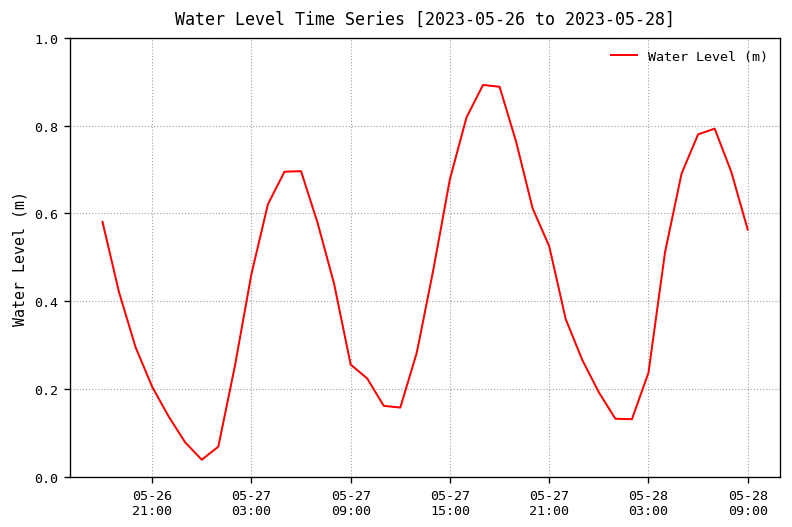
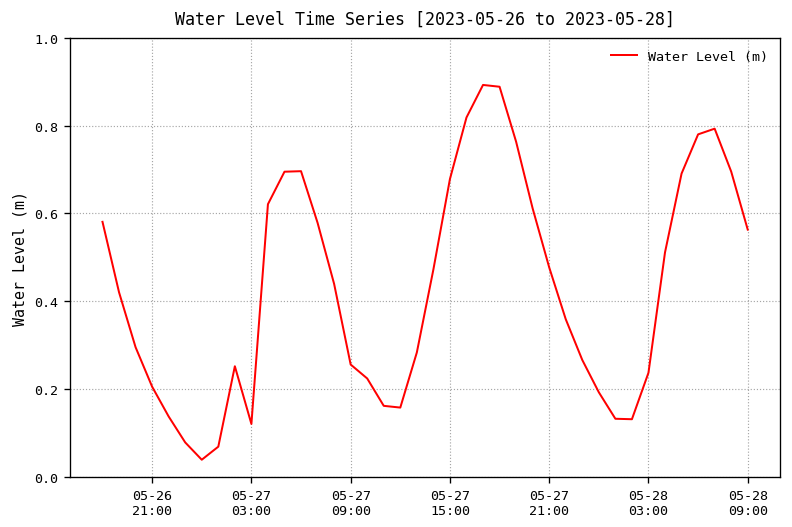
05-27 03:00: 0.46 -> 0.12
05-27 21:00: 0.53 -> 0.48
